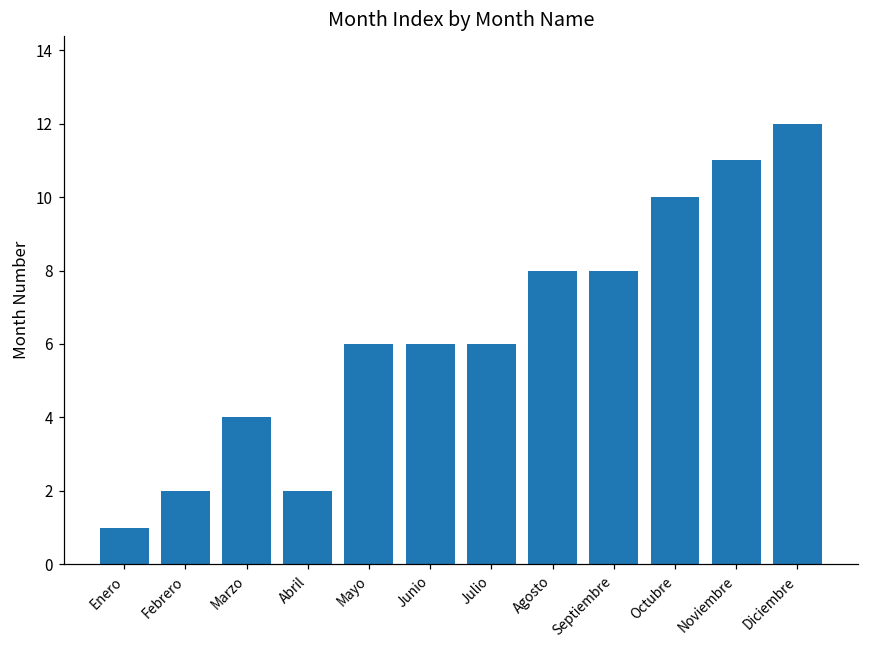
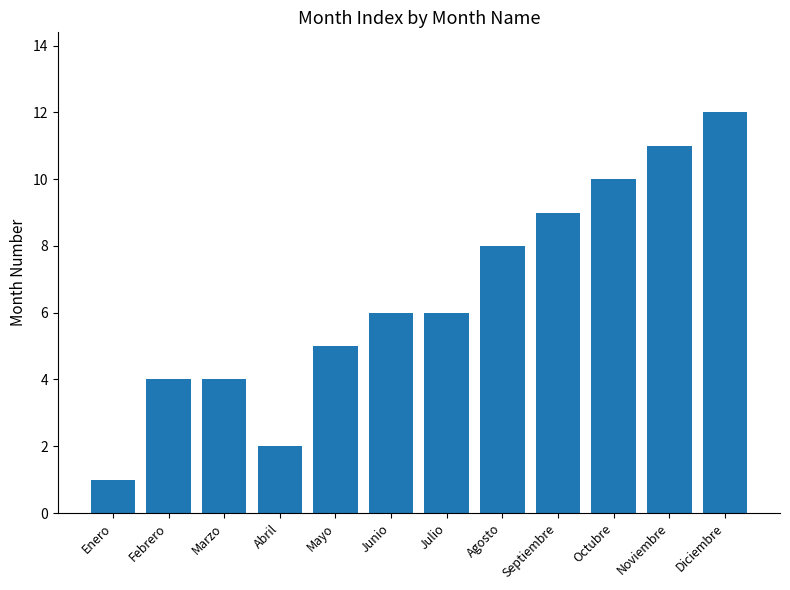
Febrero: 2 -> 4
Mayo: 6 -> 5
Septiembre: 8 -> 9
